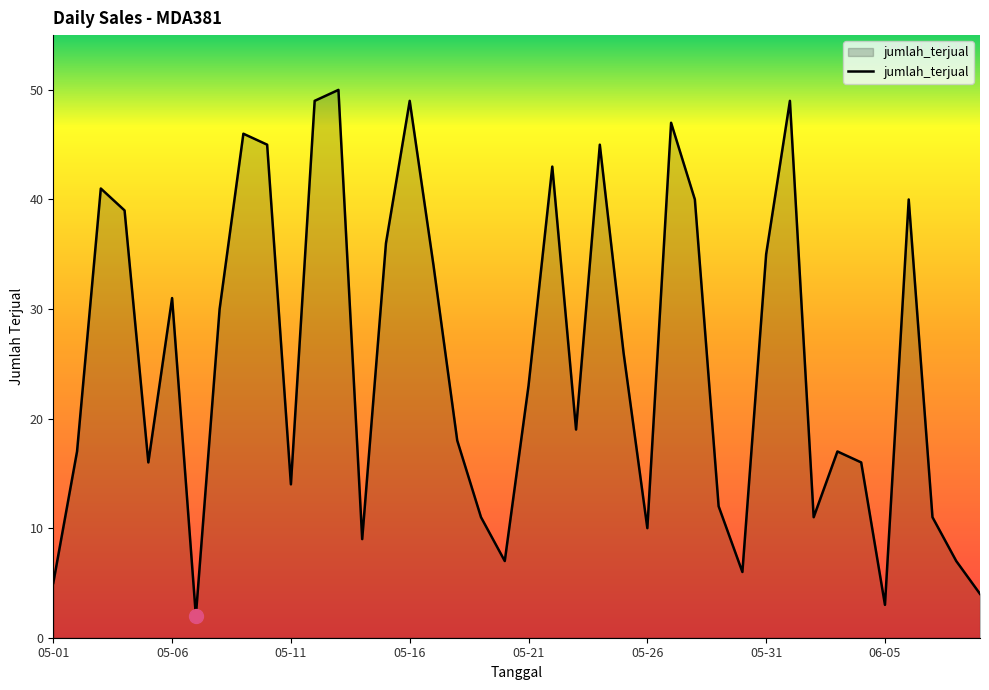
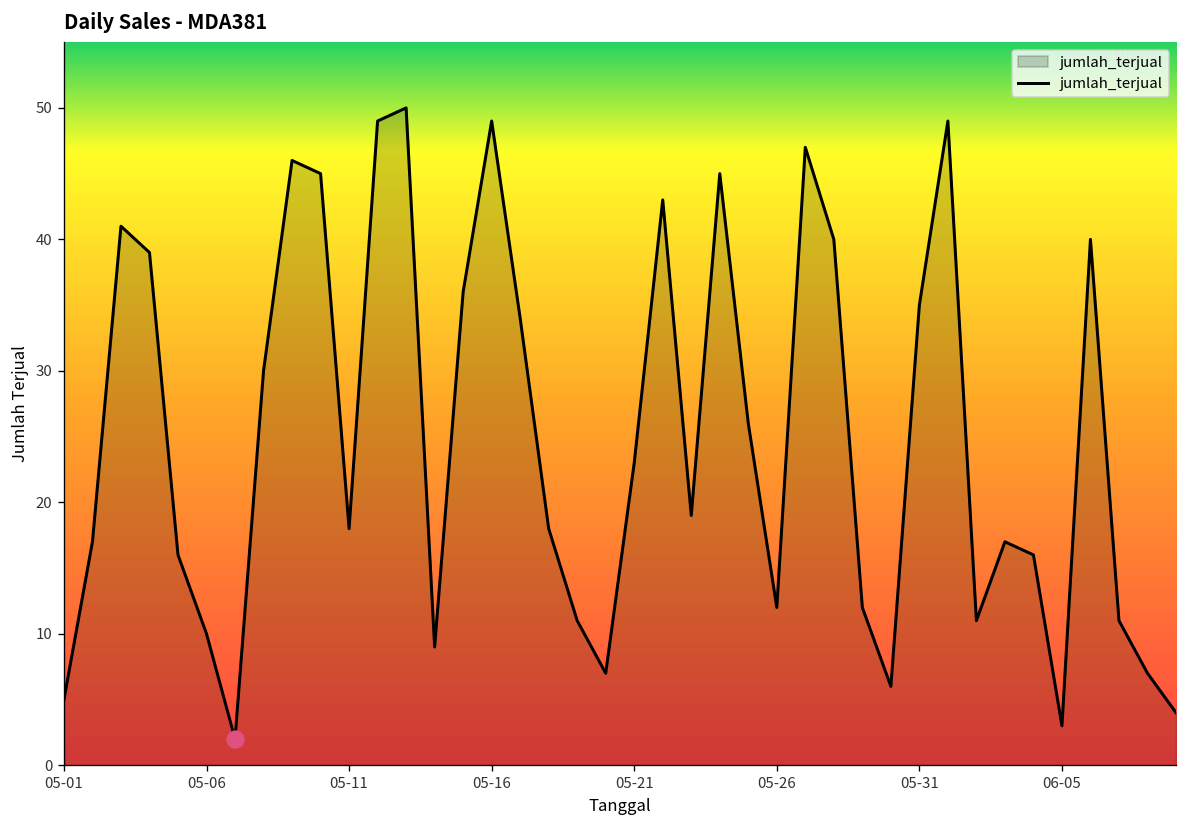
jumlah_terjual, 05-06: 31 -> 10
jumlah_terjual, 05-11: 14 -> 18
jumlah_terjual, 05-26: 10 -> 12
